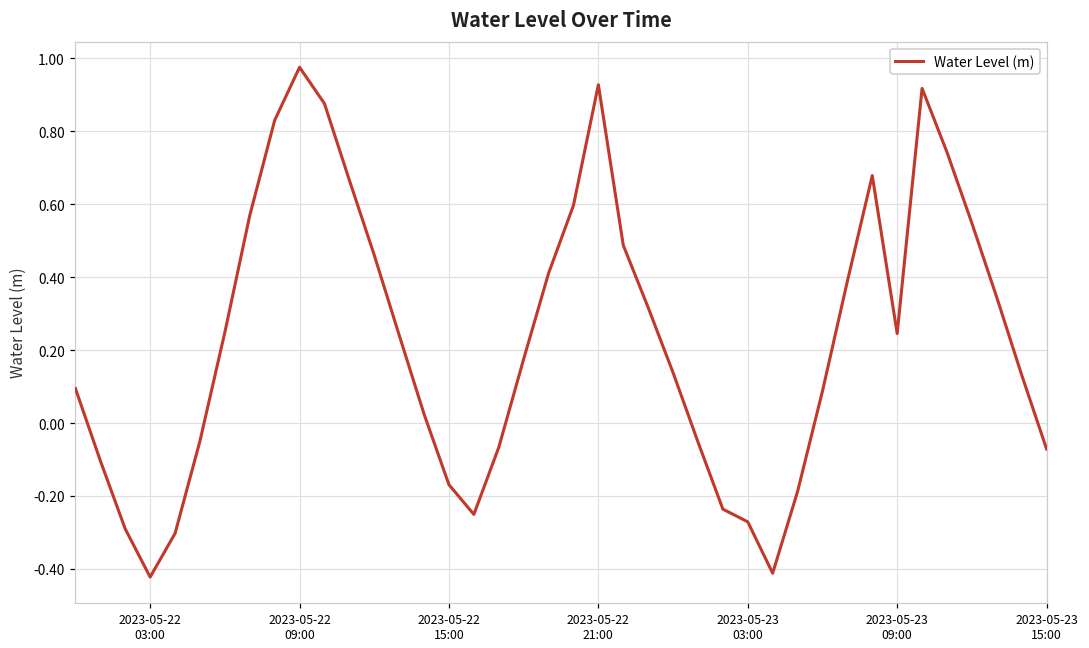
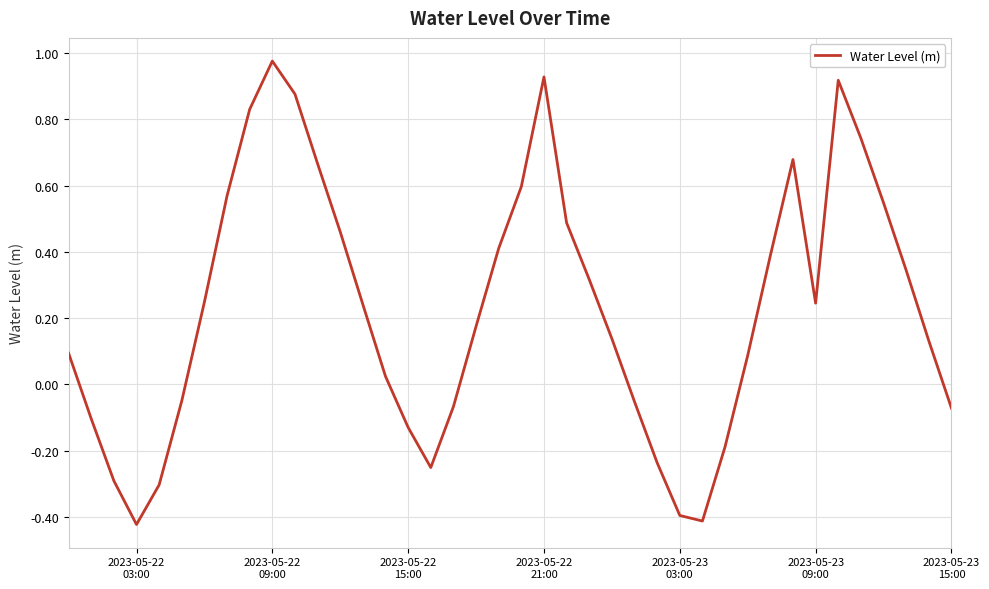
2023-05-22 15:00: -0.17 -> -0.13
2023-05-23 03:00: -0.27 -> -0.40
